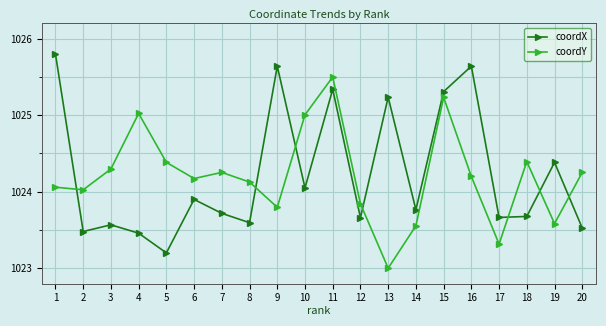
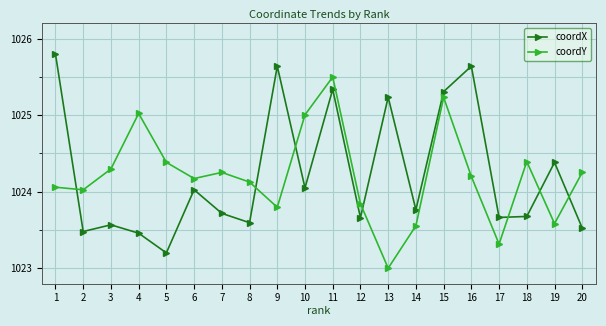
coordX, 6: 1023.9 -> 1024.0
